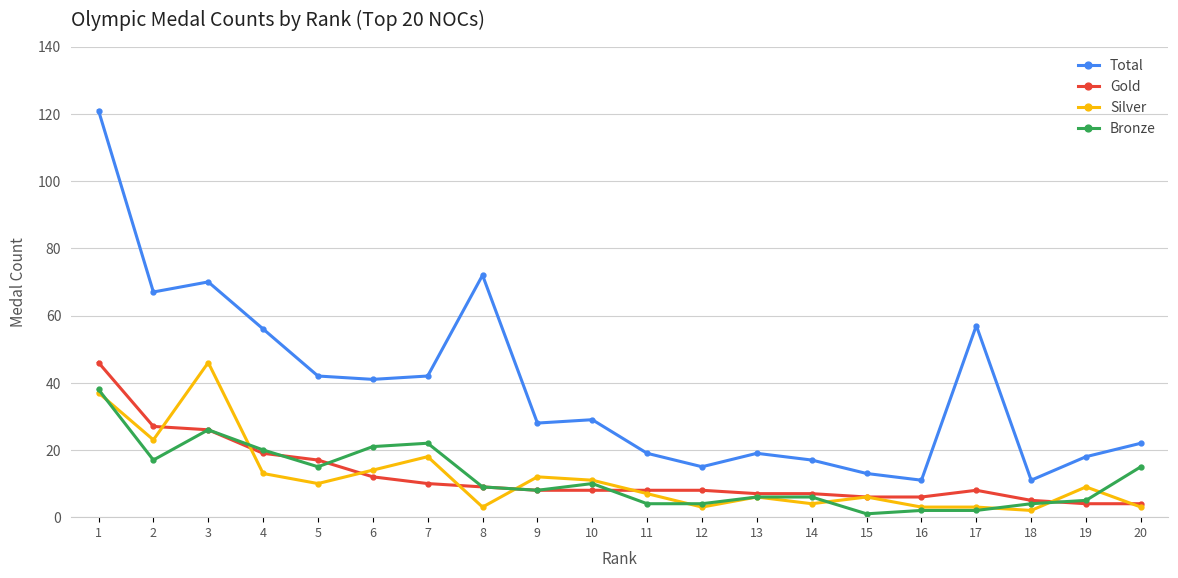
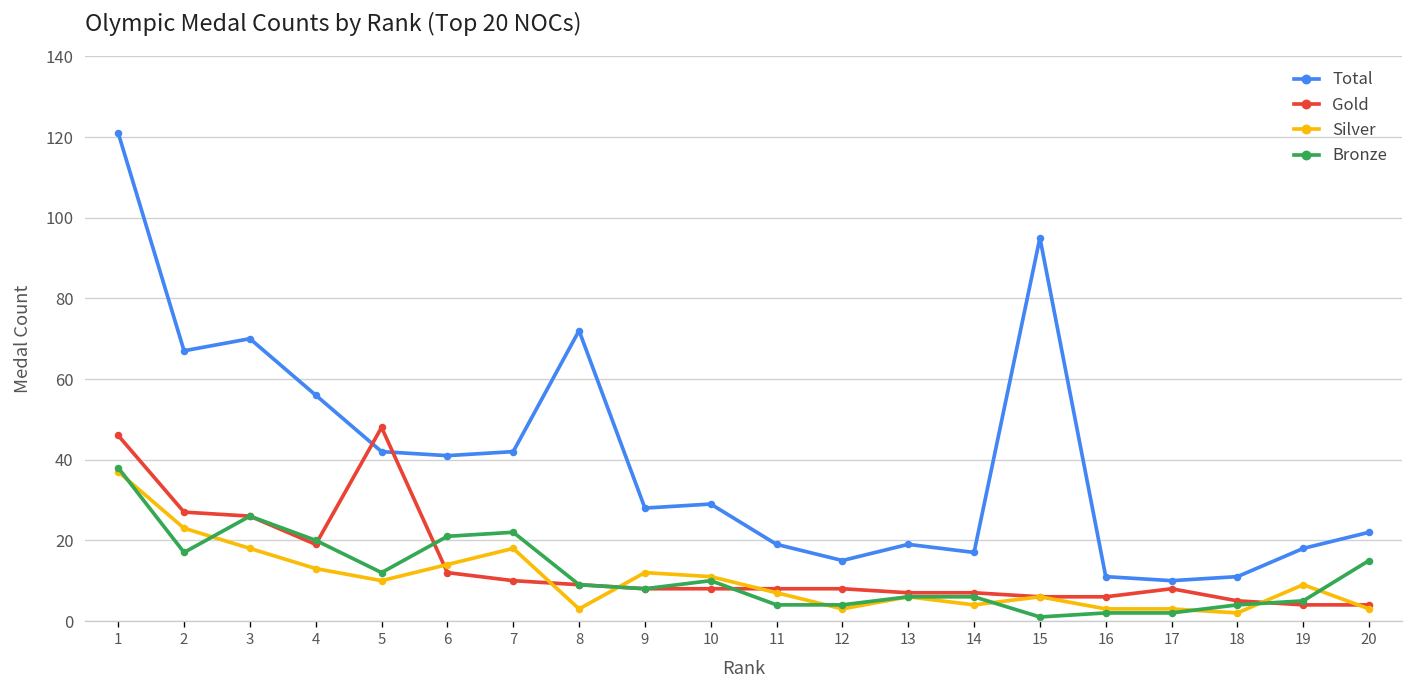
Silver, 3: 46 -> 18
Gold, 5: 17 -> 48
Bronze, 5: 15 -> 12
Total, 15: 13 -> 95
Total, 17: 57 -> 10
